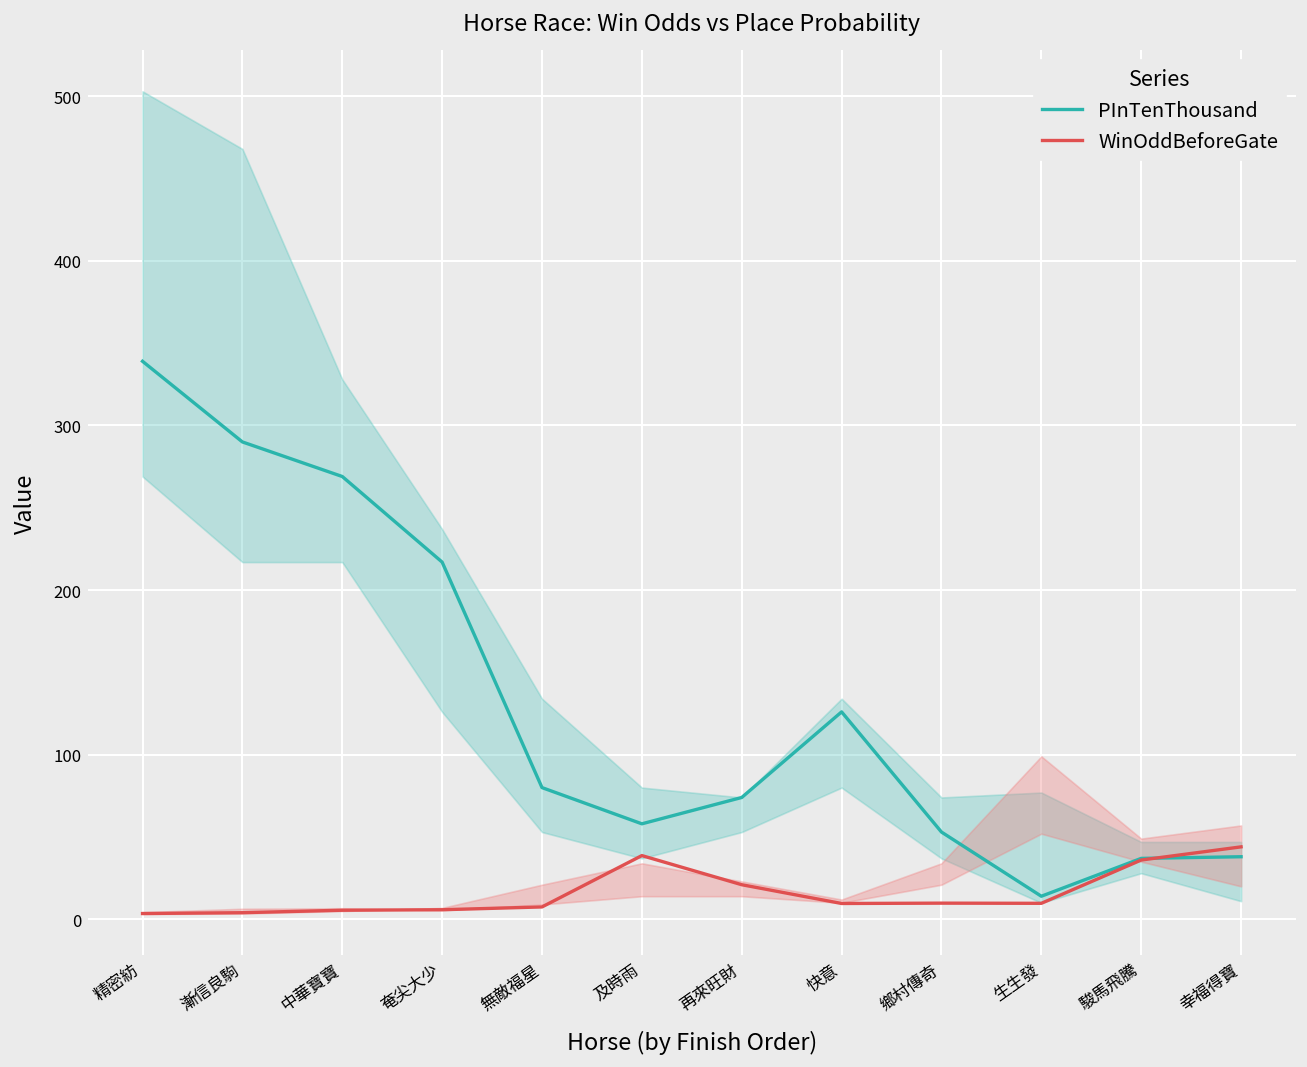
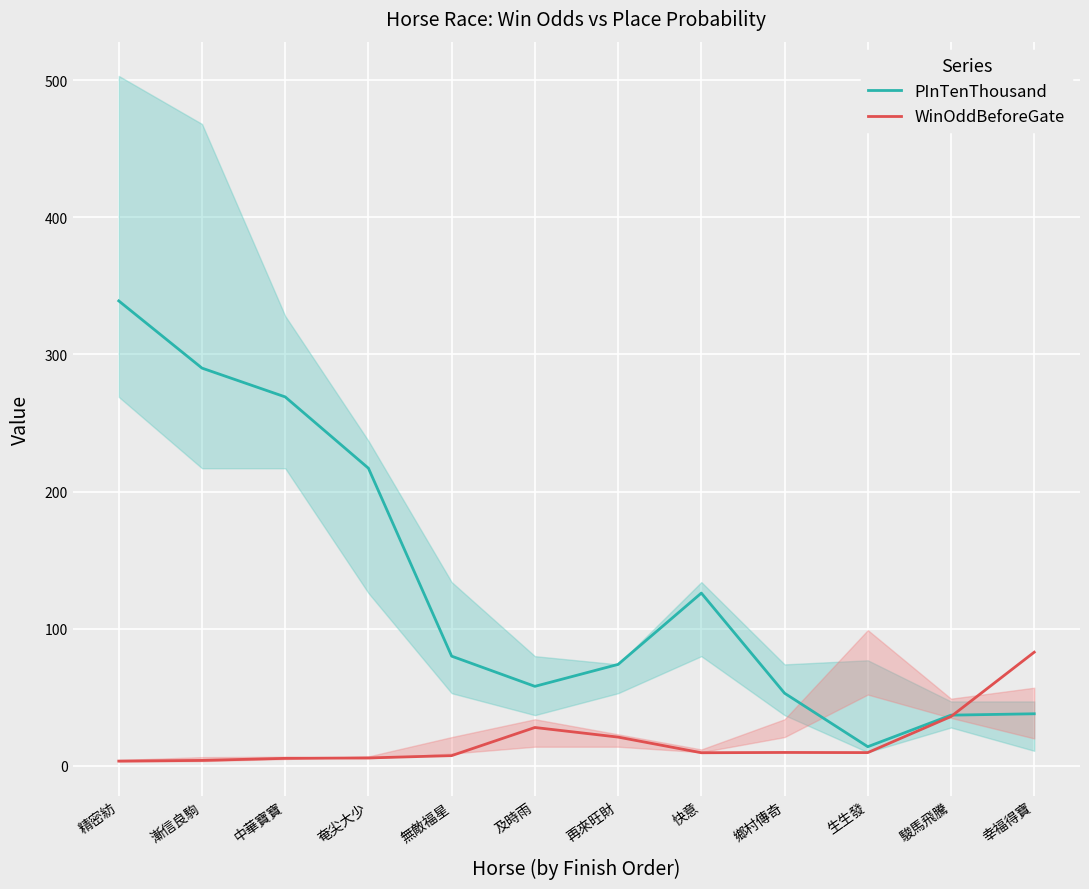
WinOddBeforeGate, 及時雨: 39 -> 28
WinOddBeforeGate, 幸福得寶: 44 -> 83
